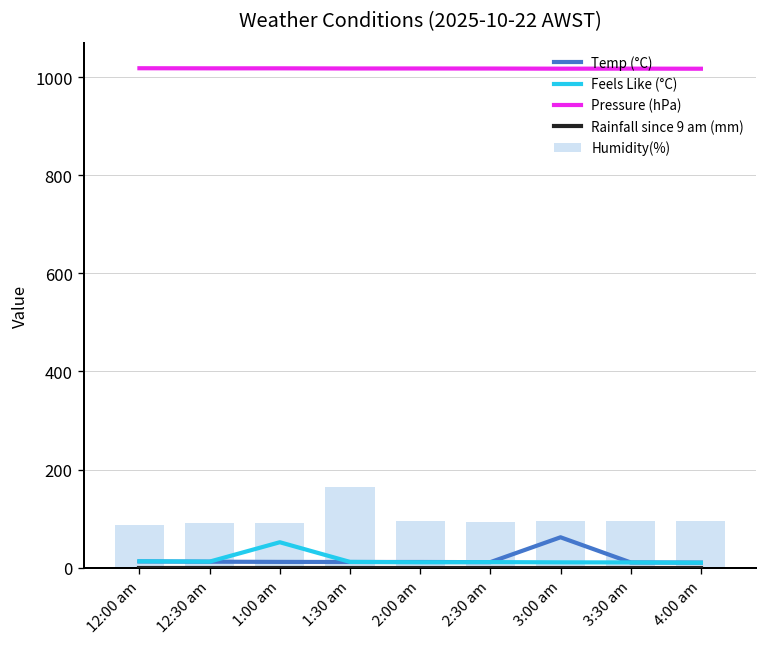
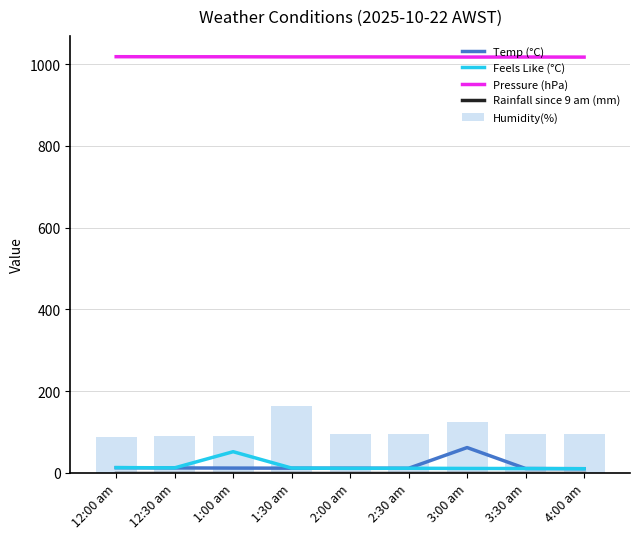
Humidity(%), 3:00 am: 100 -> 120
